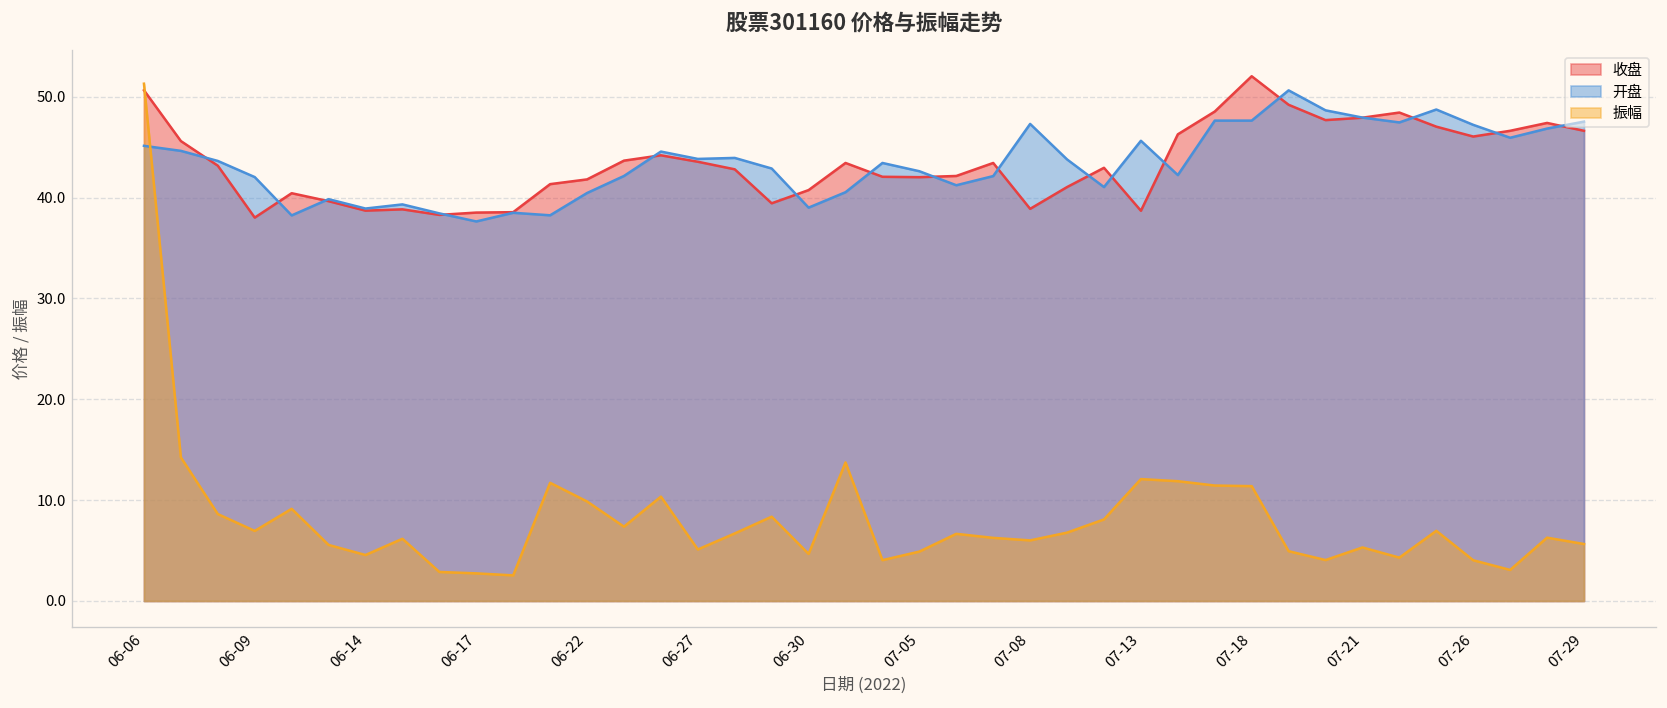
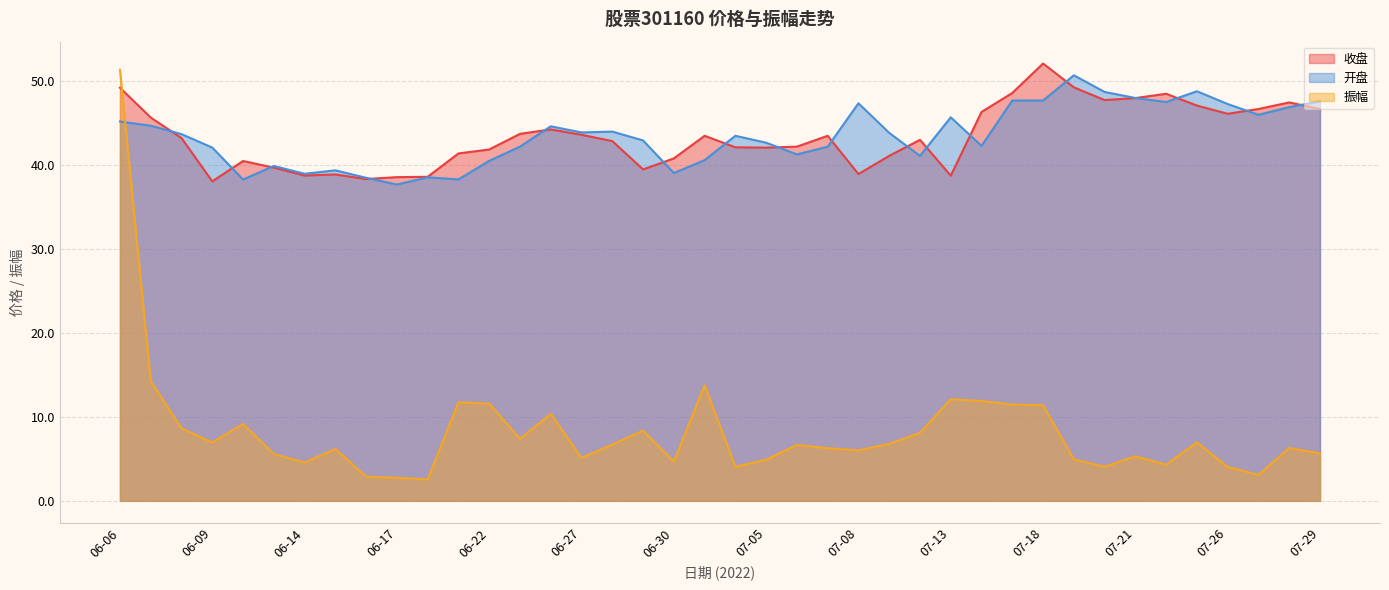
收盘, 06-06: 51 -> 49
振幅, 06-22: 10 -> 12
